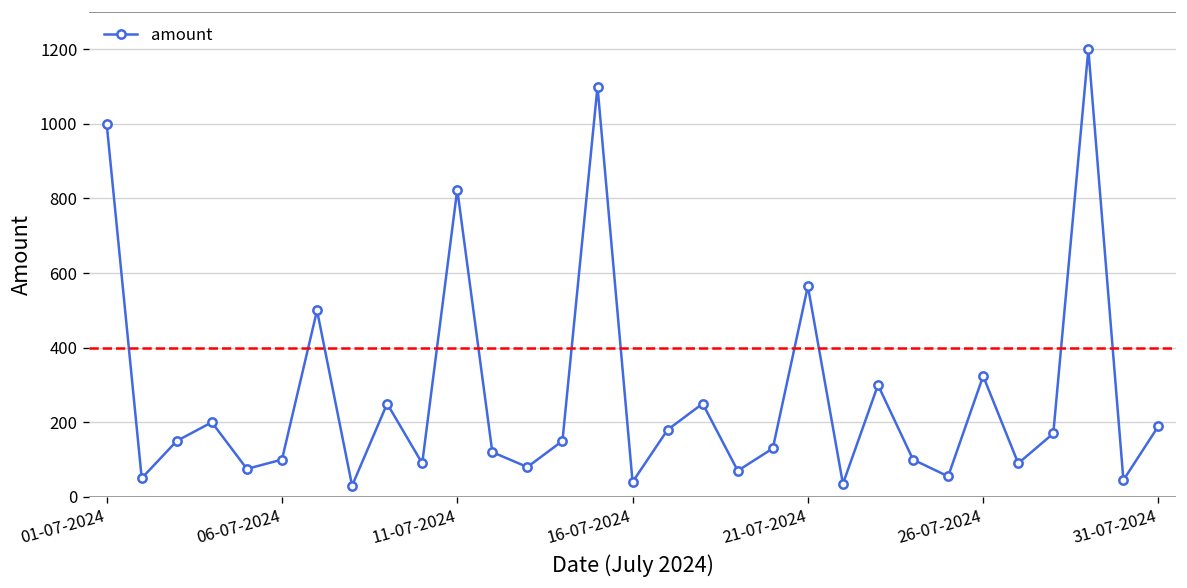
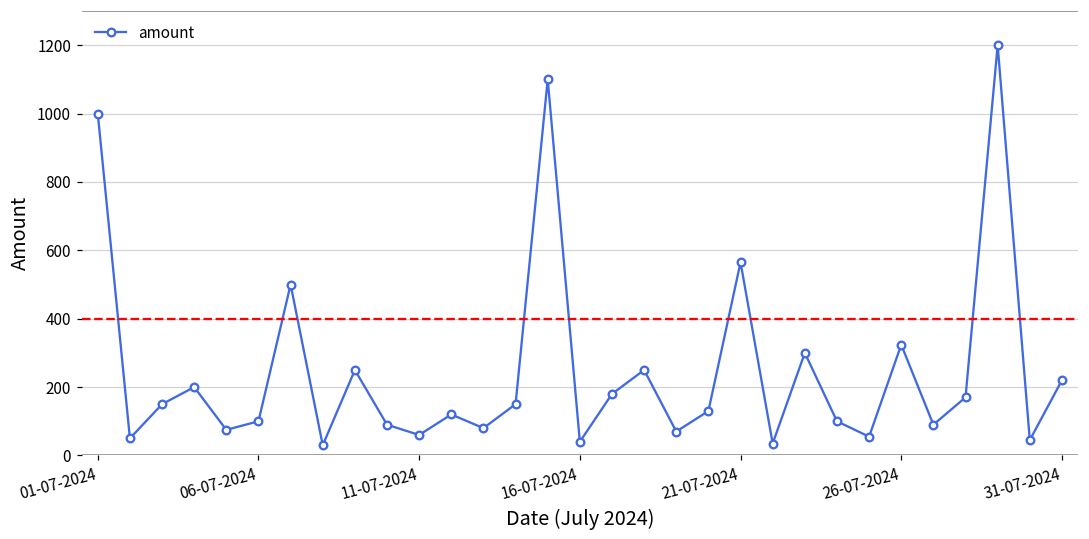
11-07-2024: 820 -> 60
31-07-2024: 190 -> 220
